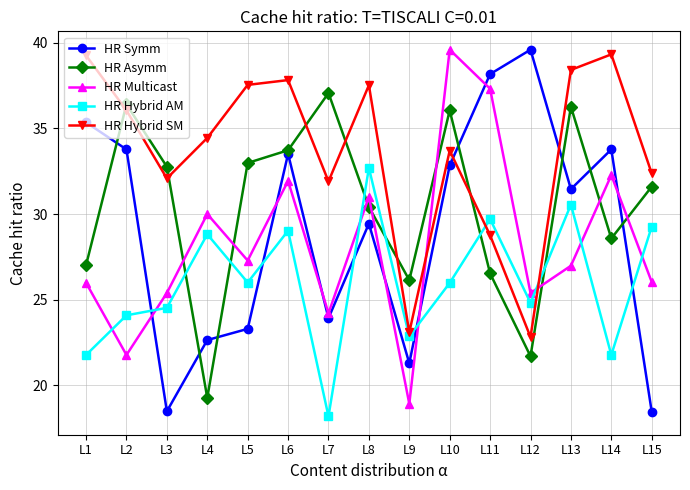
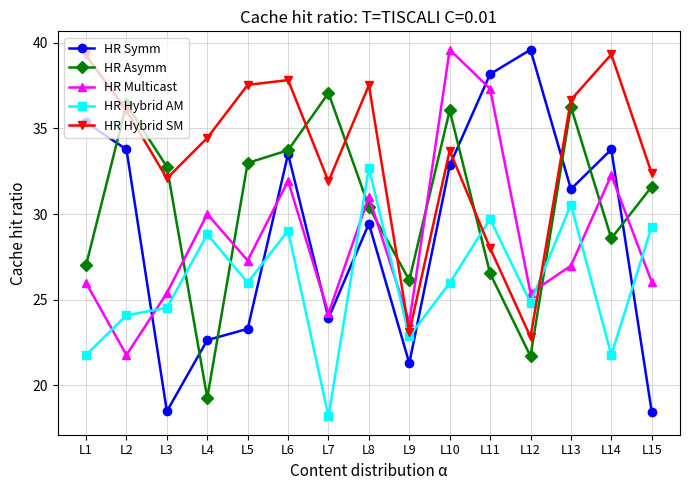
HR Multicast, L9: 18.9 -> 23.7
HR Hybrid SM, L11: 28.8 -> 28.0
HR Hybrid SM, L13: 38.4 -> 36.7
